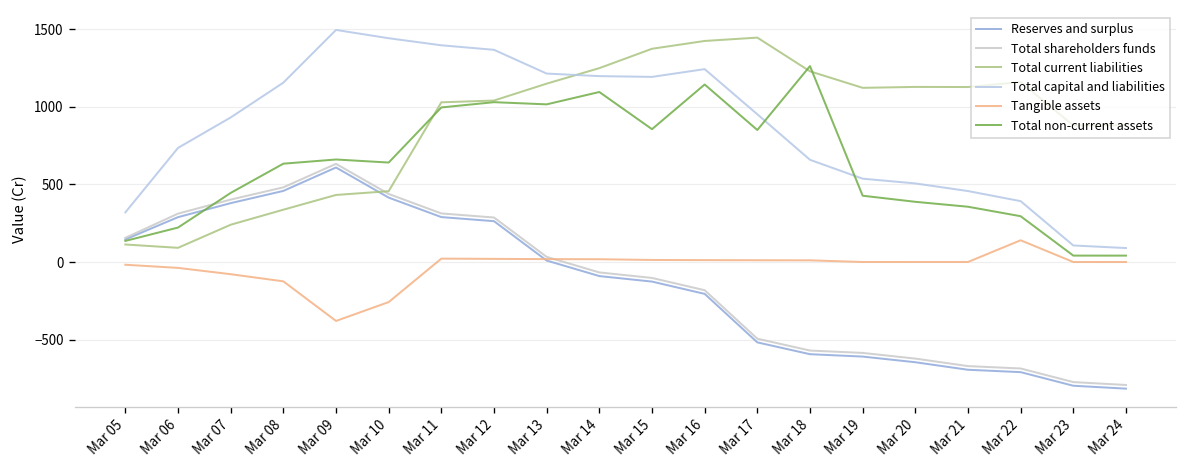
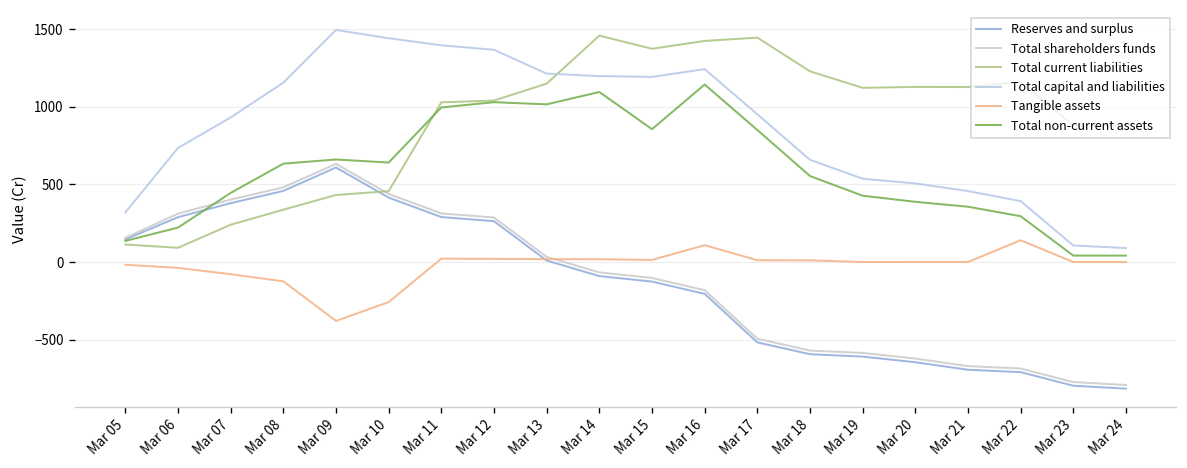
Total current liabilities, Mar 14: 1250 -> 1460
Tangible assets, Mar 16: 10 -> 110
Total non-current assets, Mar 18: 1260 -> 550
